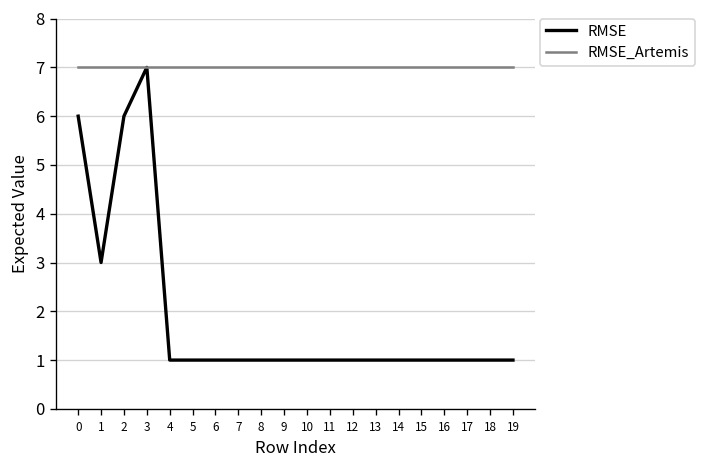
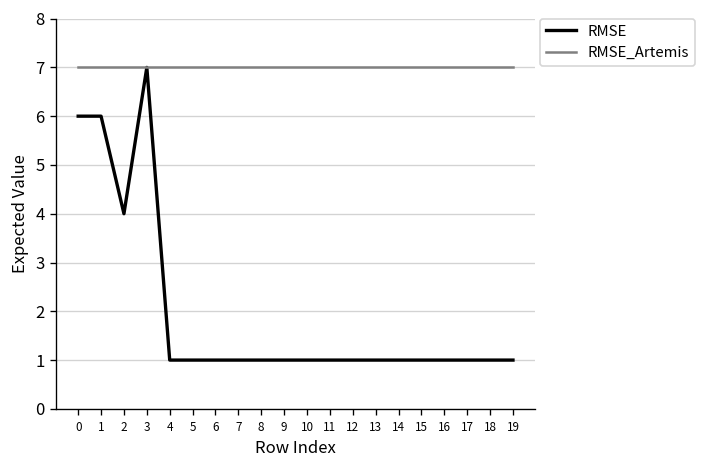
RMSE, 1: 3 -> 6
RMSE, 2: 6 -> 4
